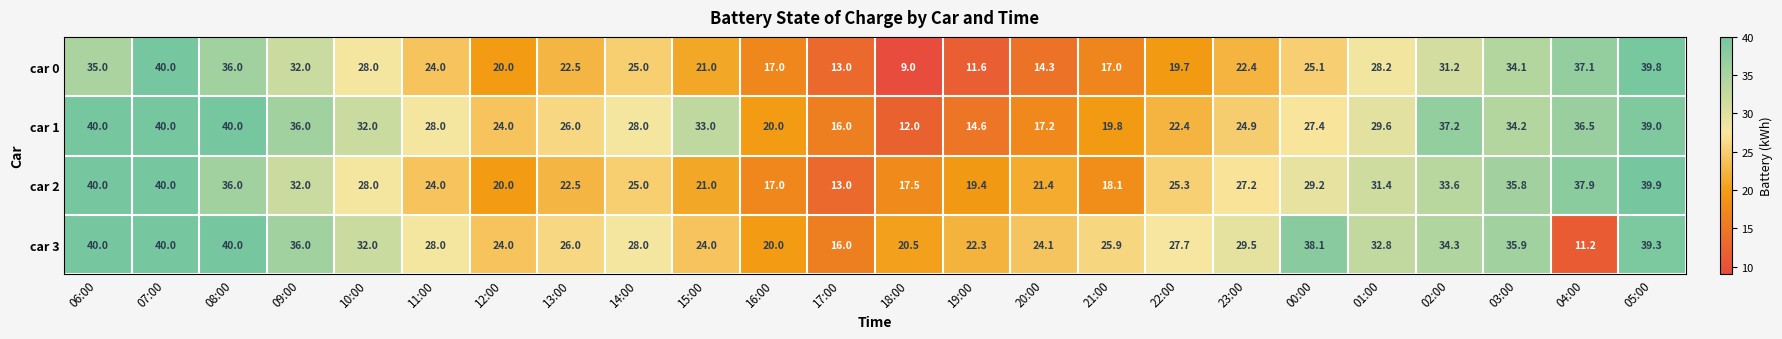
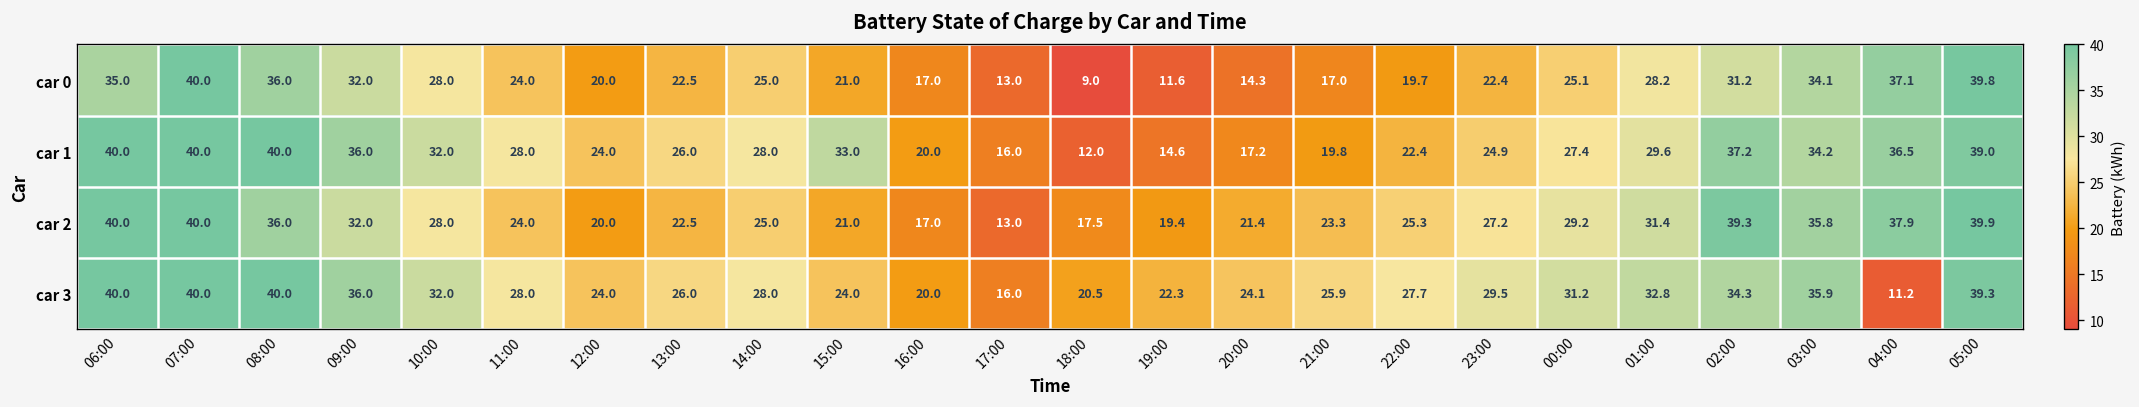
car 2, 21:00: 18.1 -> 23.3
car 2, 02:00: 33.6 -> 39.3
car 3, 00:00: 38.1 -> 31.2
